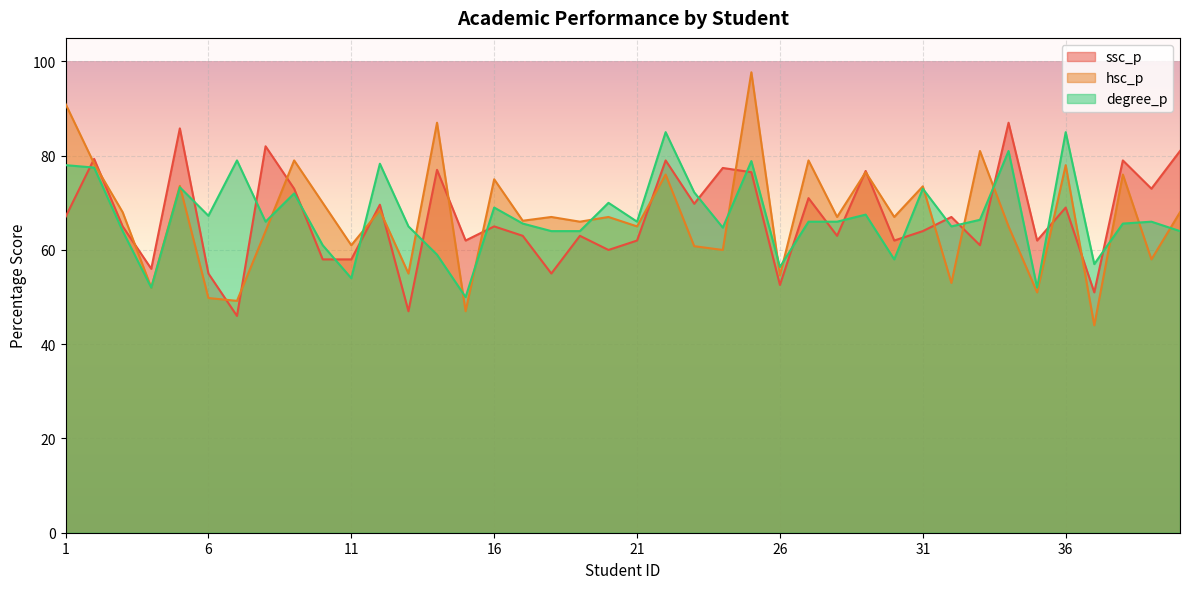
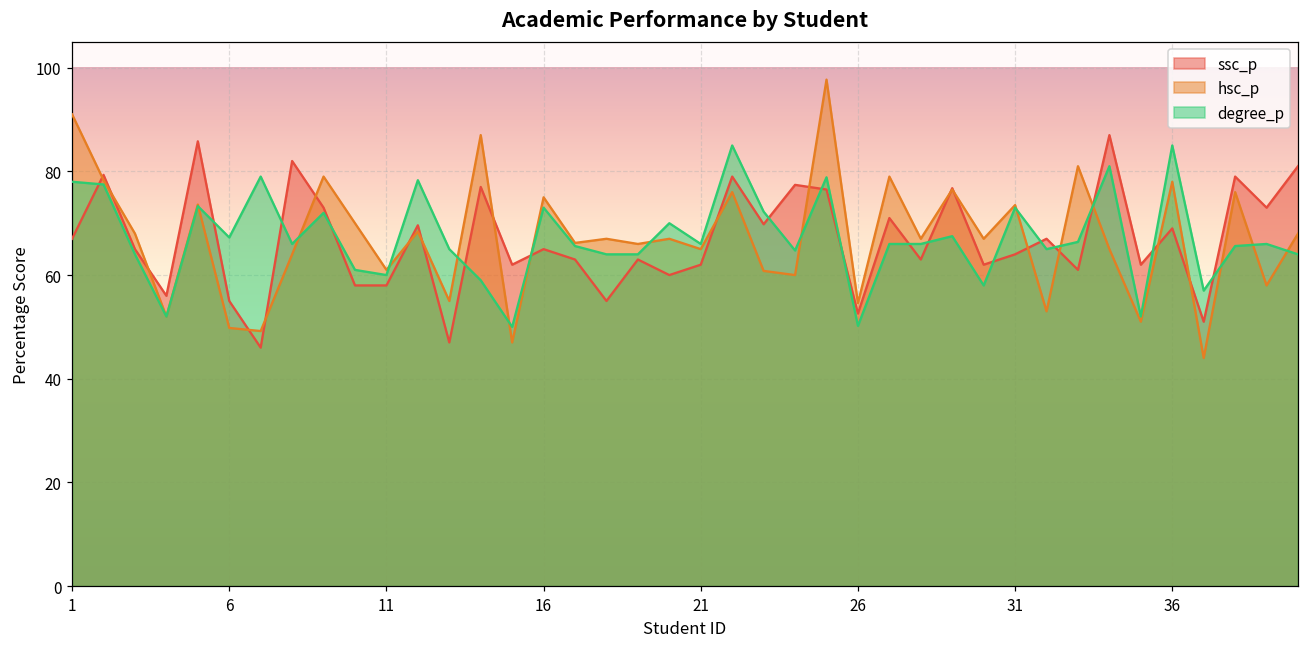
degree_p, 11: 54 -> 60
degree_p, 16: 69 -> 73
degree_p, 26: 56 -> 50
